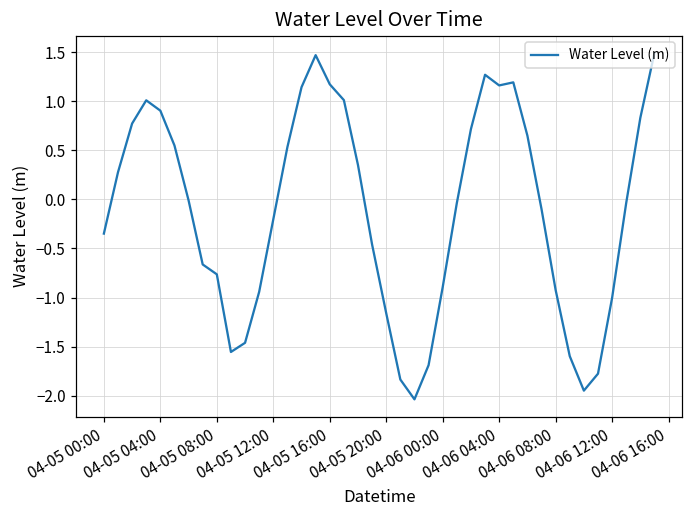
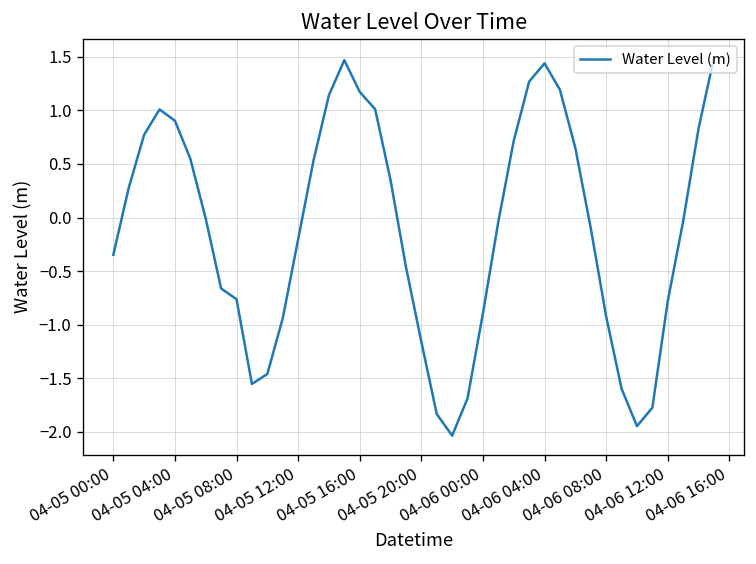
04-06 04:00: 1.2 -> 1.4
04-06 12:00: -1.0 -> -0.8
